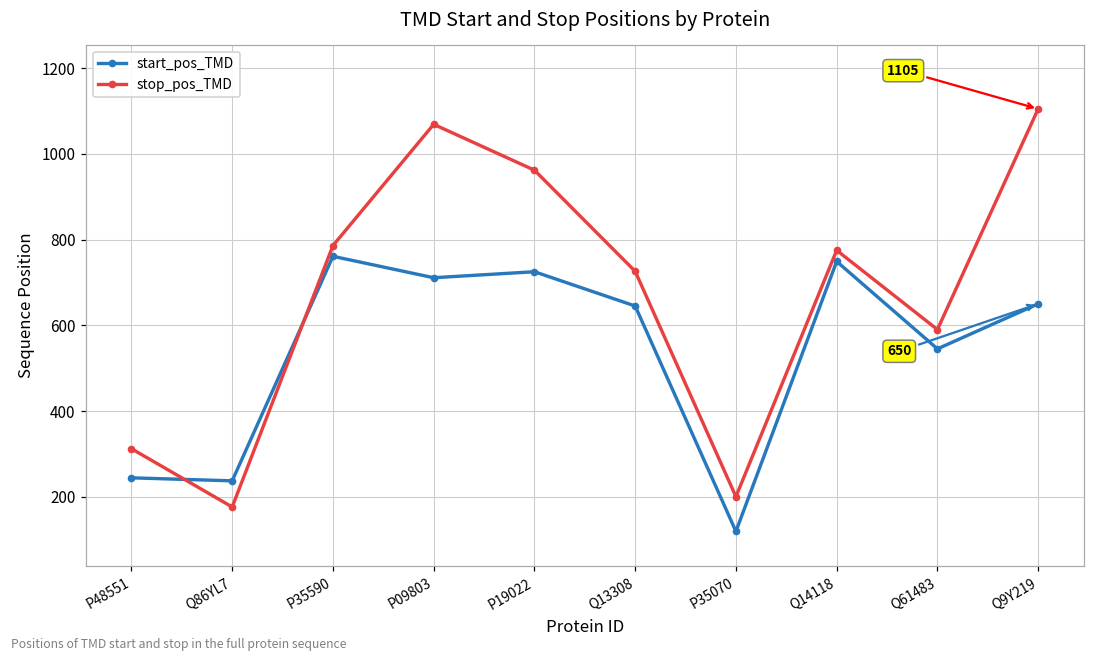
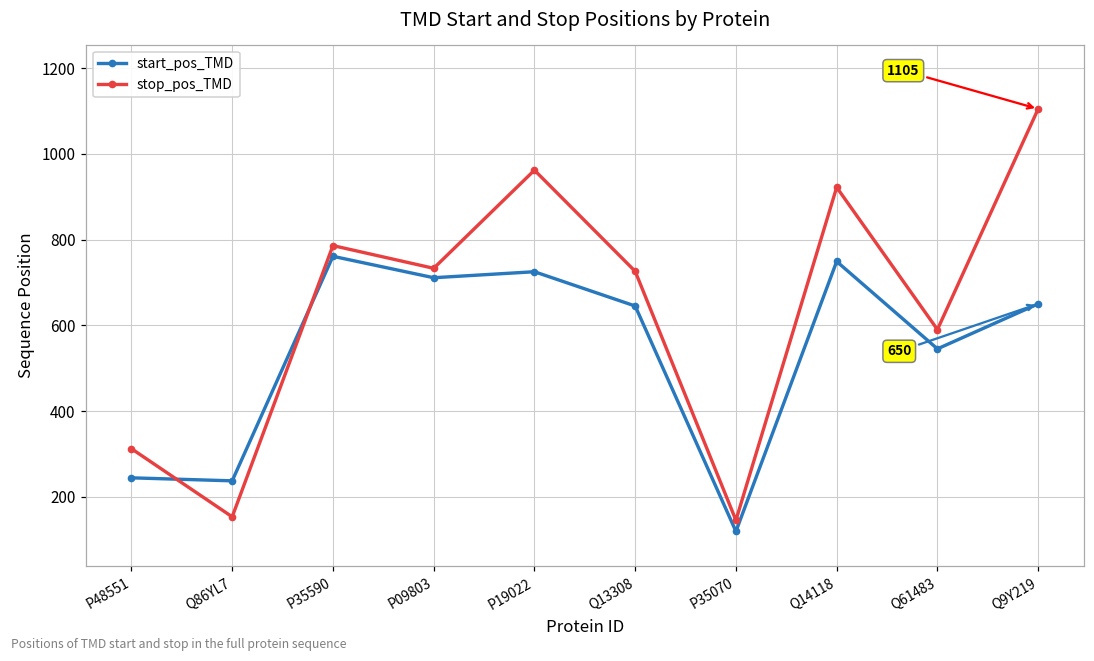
stop_pos_TMD, Q86YL7: 180 -> 150
stop_pos_TMD, P09803: 1070 -> 730
stop_pos_TMD, P35070: 200 -> 150
stop_pos_TMD, Q14118: 780 -> 920
